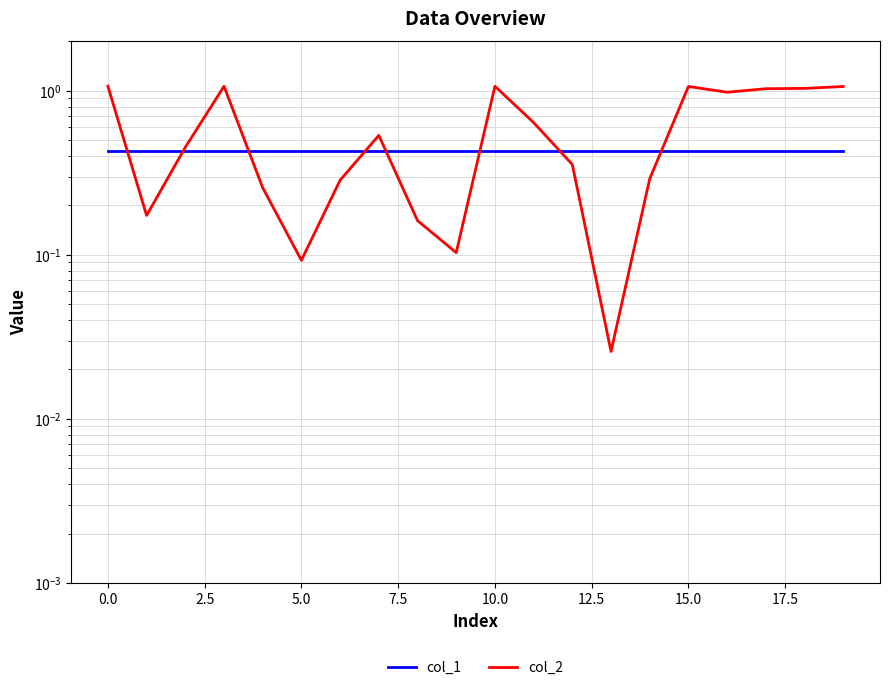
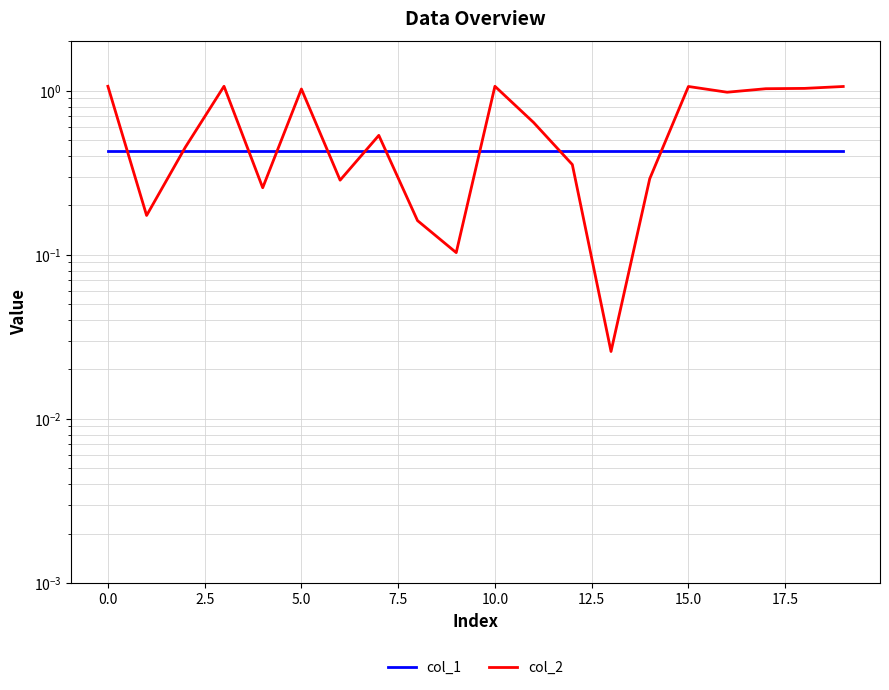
col_2, 5.0: 0.09 -> 1.0
